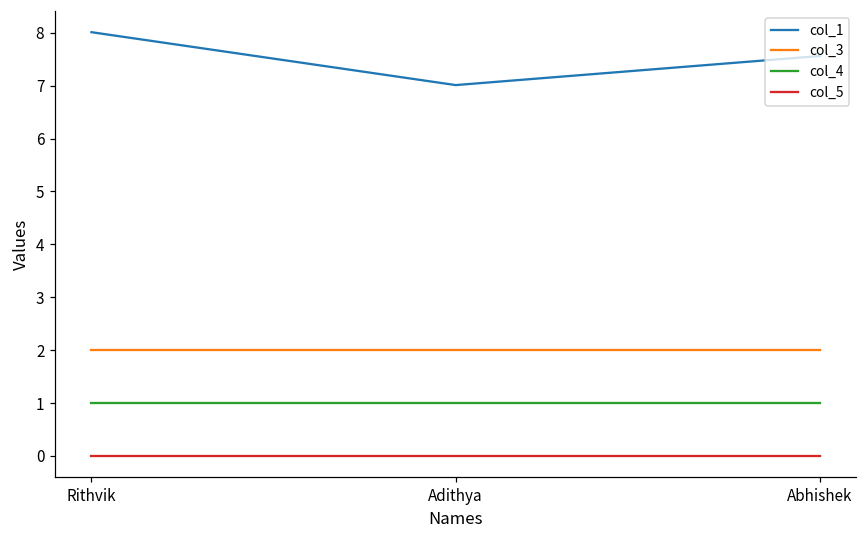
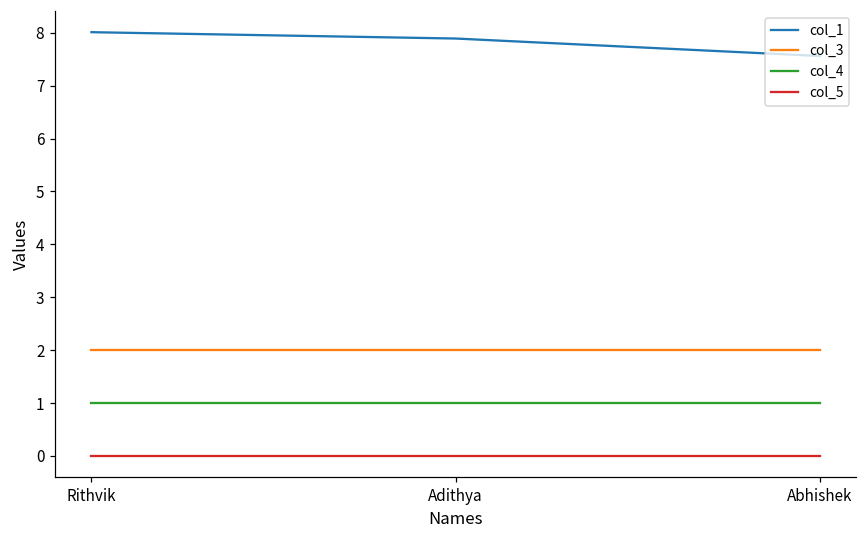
col_1, Adithya: 7.0 -> 7.9
